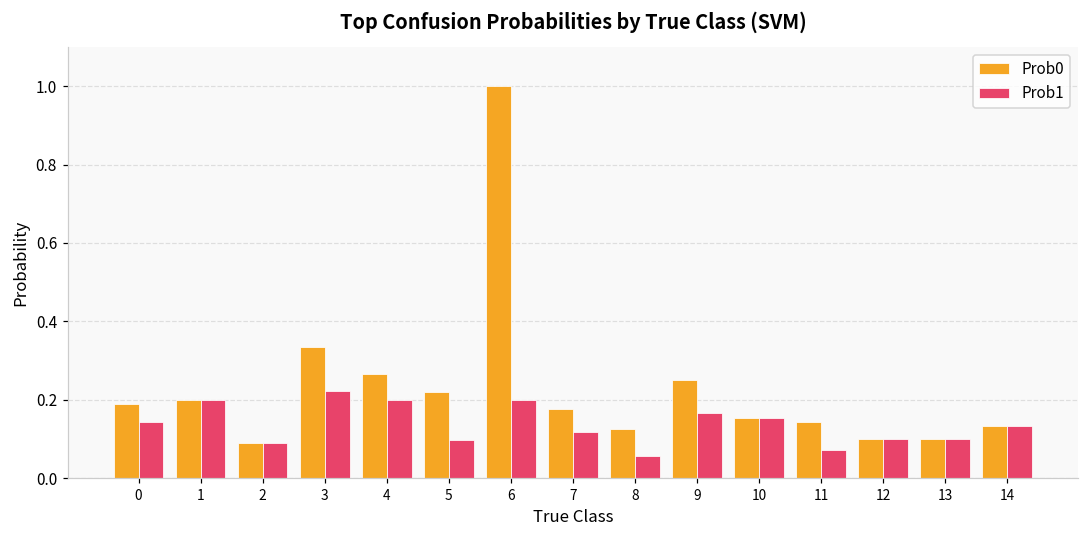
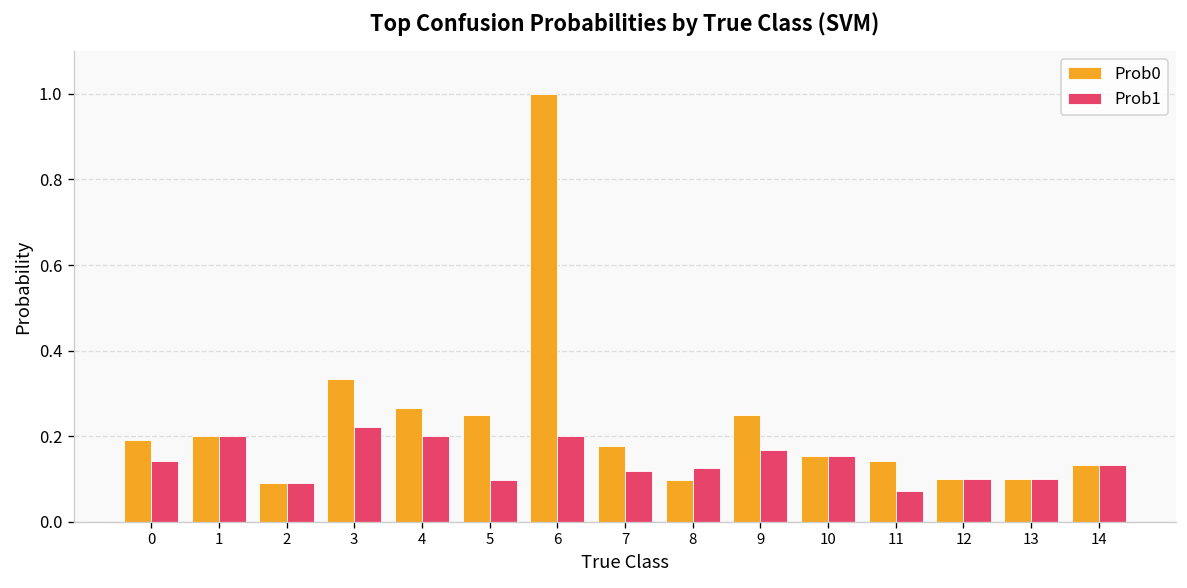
Prob0, 5: 0.22 -> 0.25
Prob0, 8: 0.13 -> 0.10
Prob1, 8: 0.06 -> 0.13
